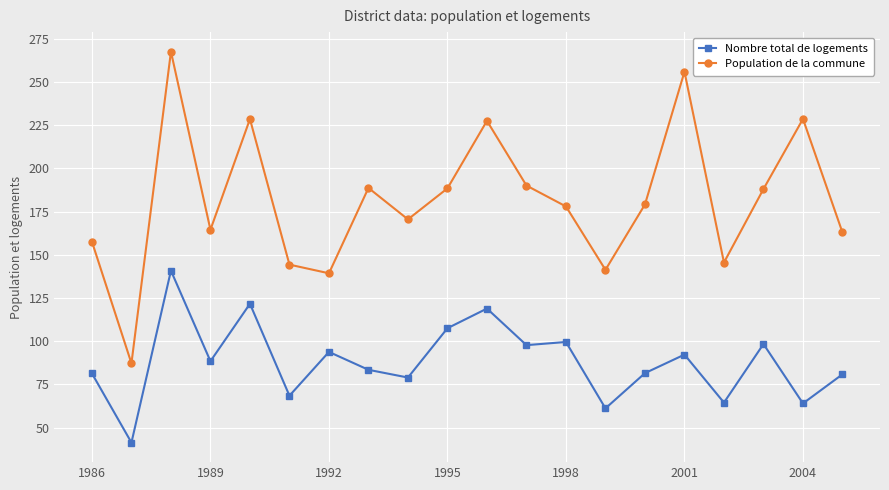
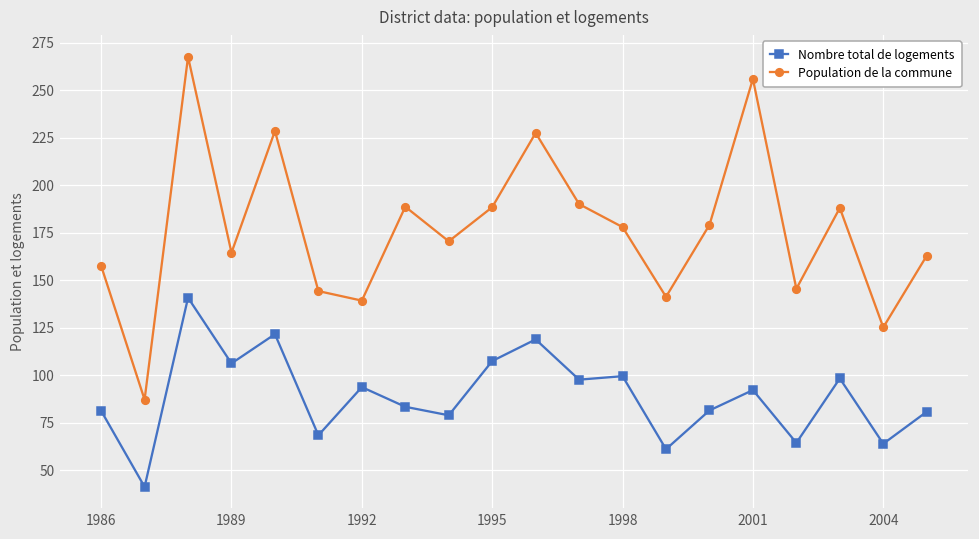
Nombre total de logements, 1989: 88 -> 106
Population de la commune, 2004: 229 -> 125
